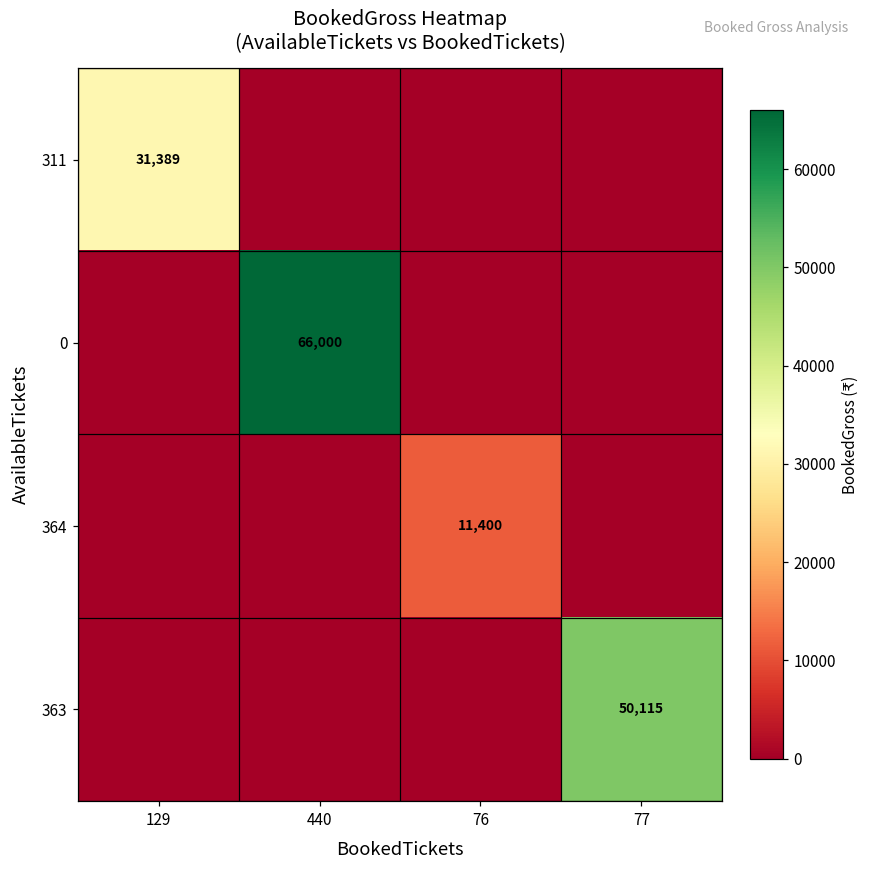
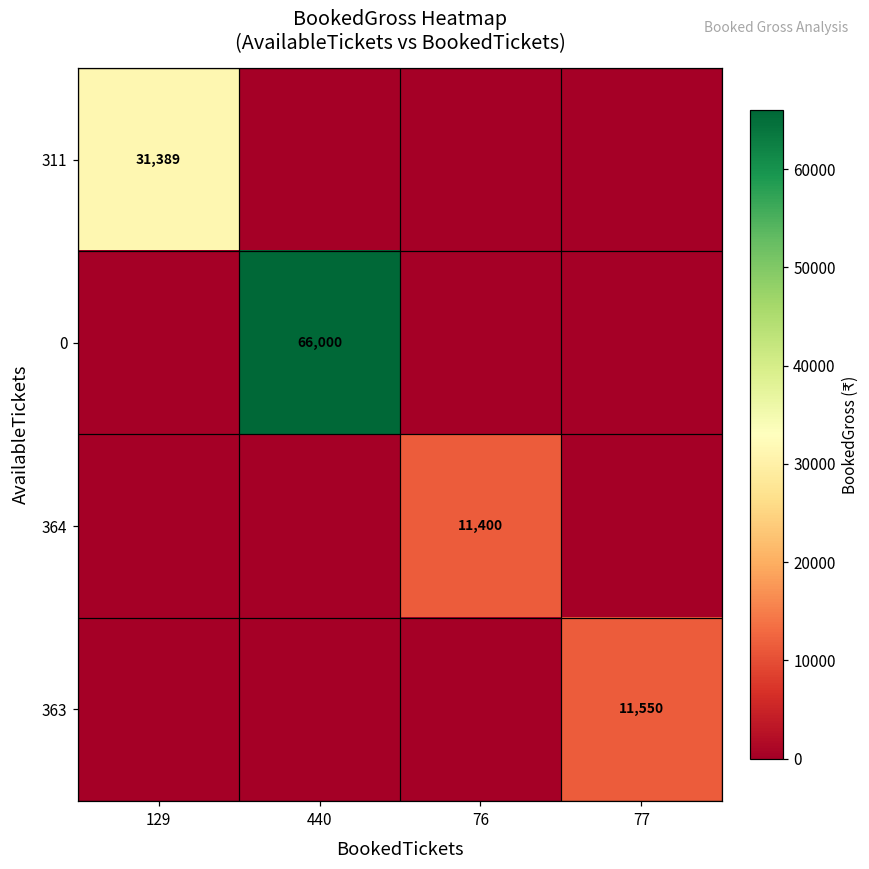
363, 77: 50,115 -> 11,550
